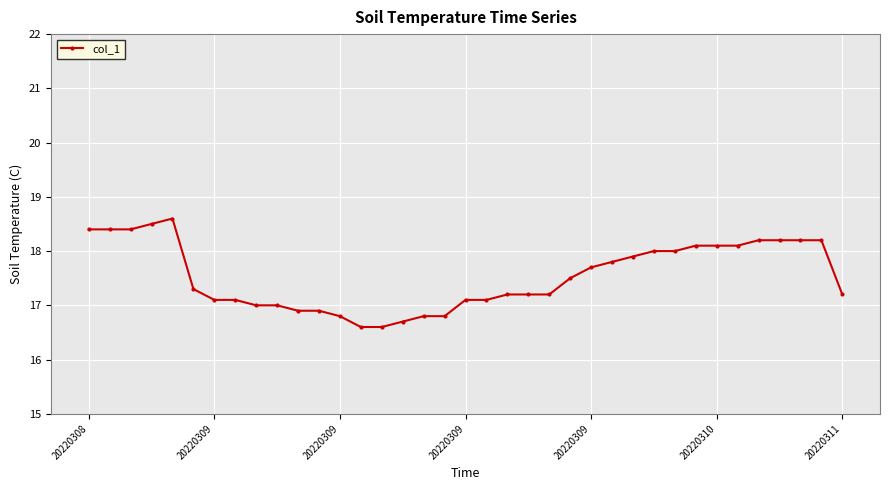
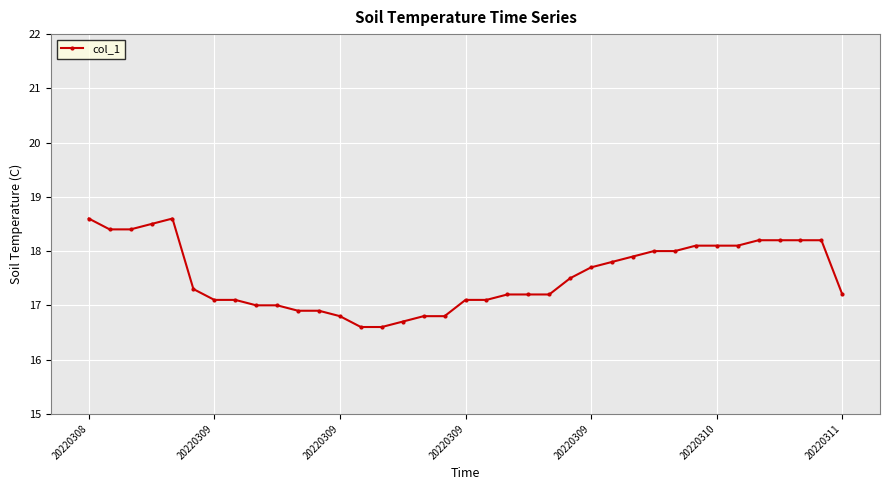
20220308: 18.4 -> 18.6
